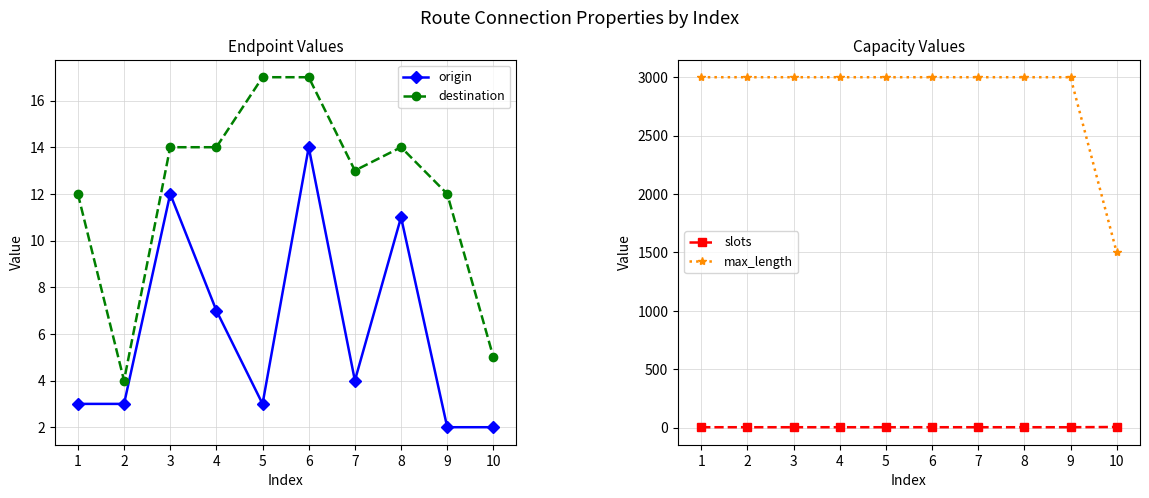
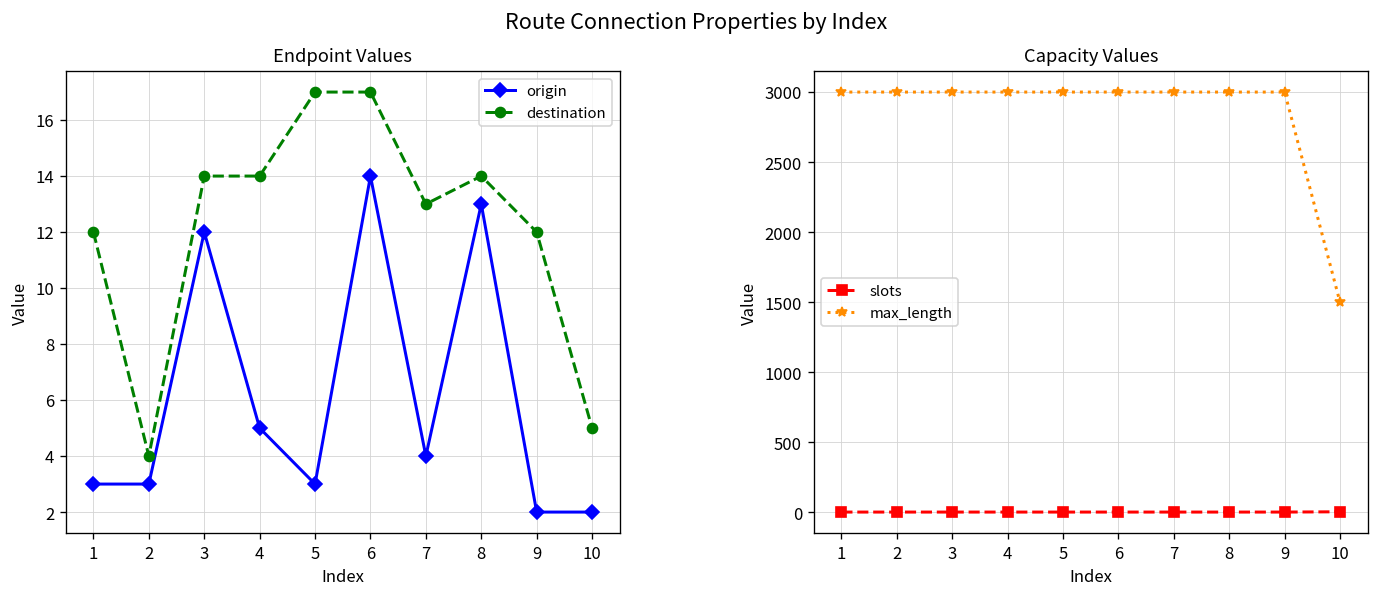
Endpoint Values, origin, 4: 7 -> 5
Endpoint Values, origin, 8: 11 -> 13
